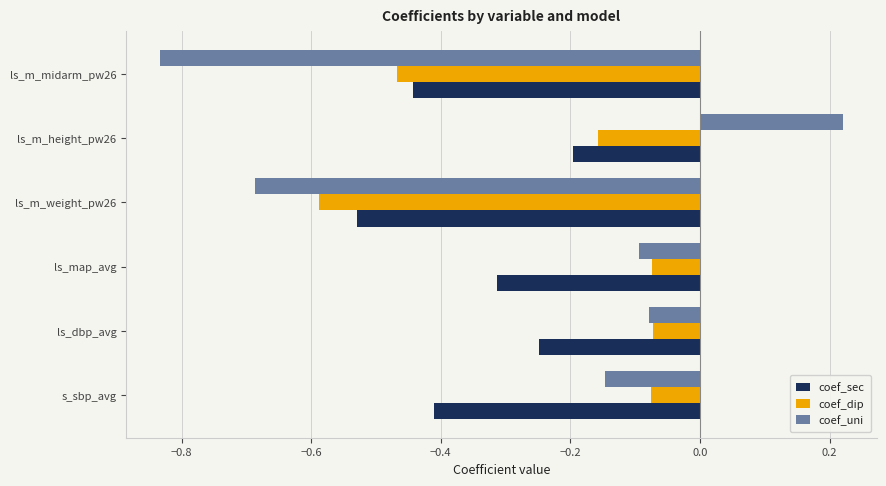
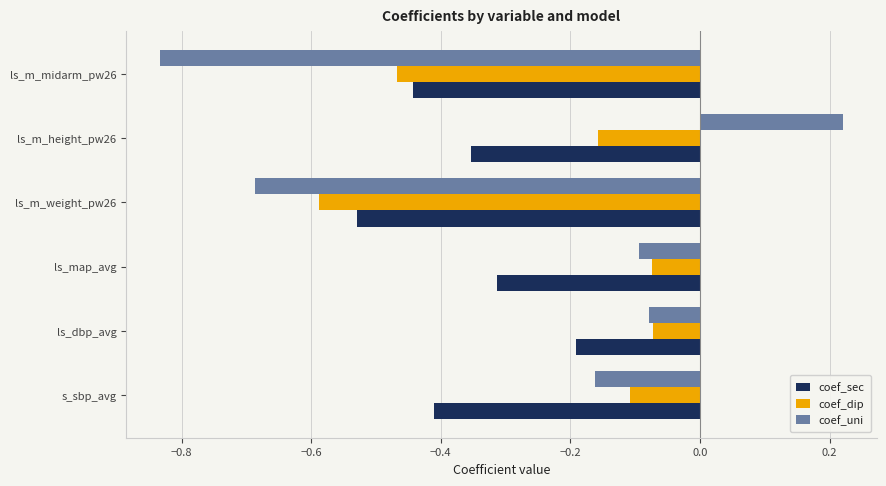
coef_sec, ls_m_height_pw26: -0.20 -> -0.35
coef_sec, ls_dbp_avg: -0.25 -> -0.19
coef_uni, s_sbp_avg: -0.15 -> -0.16
coef_dip, s_sbp_avg: -0.07 -> -0.11
